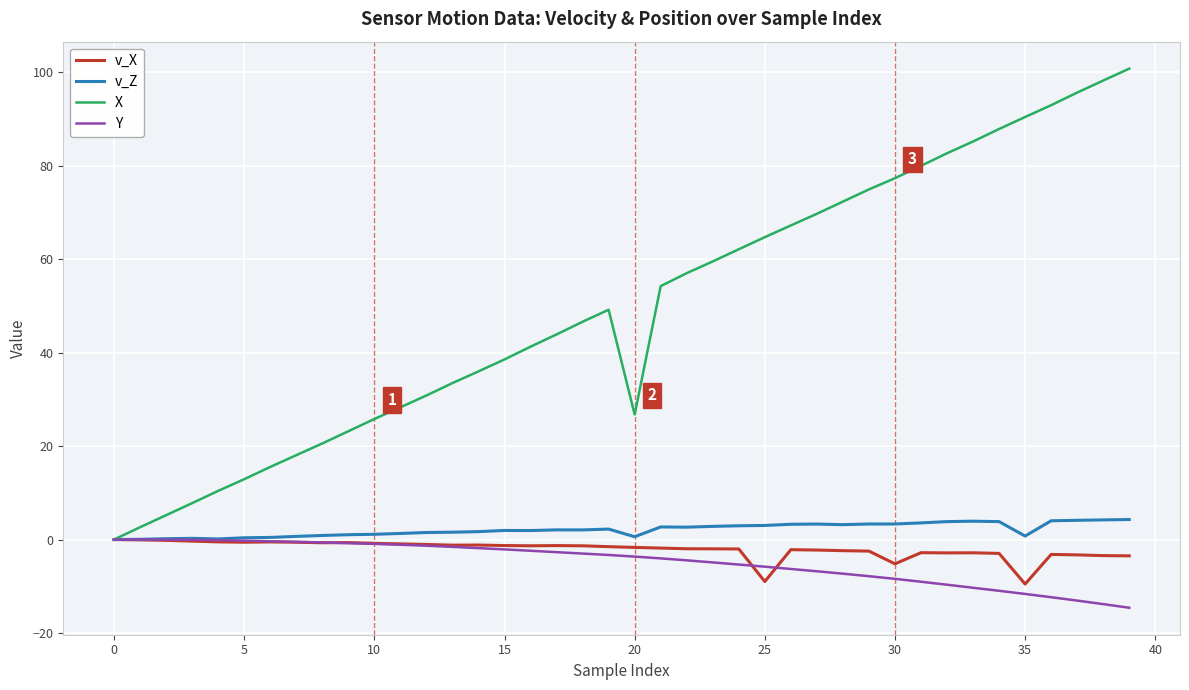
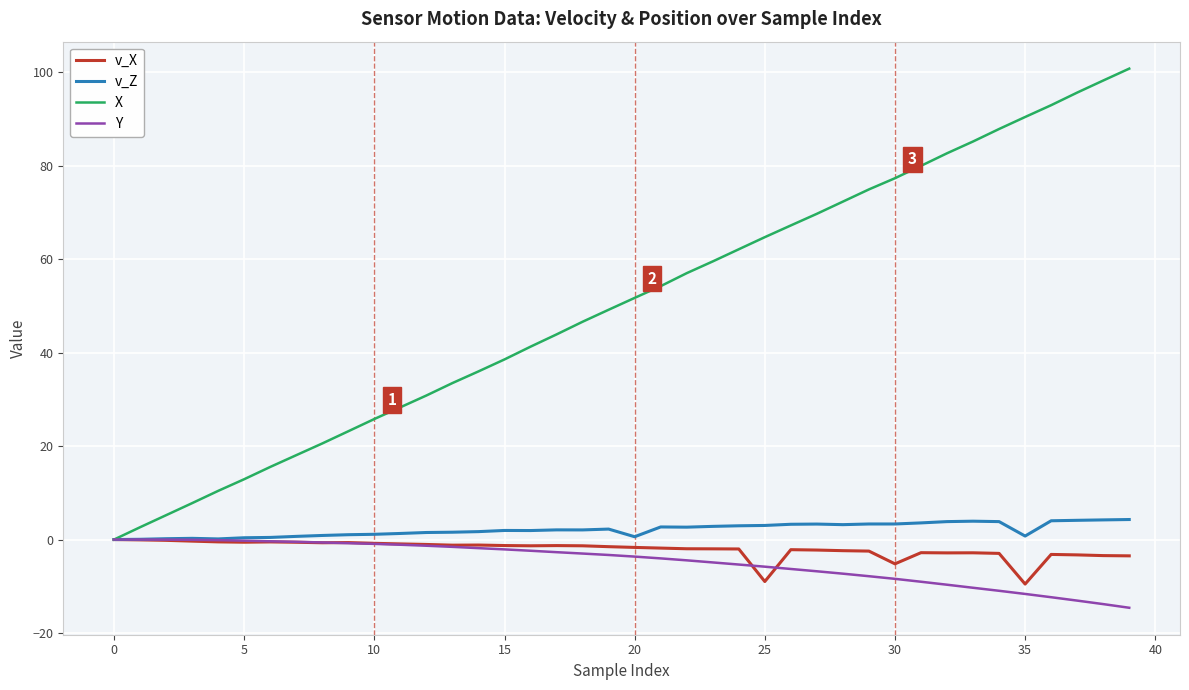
X, 20: 27 -> 52
